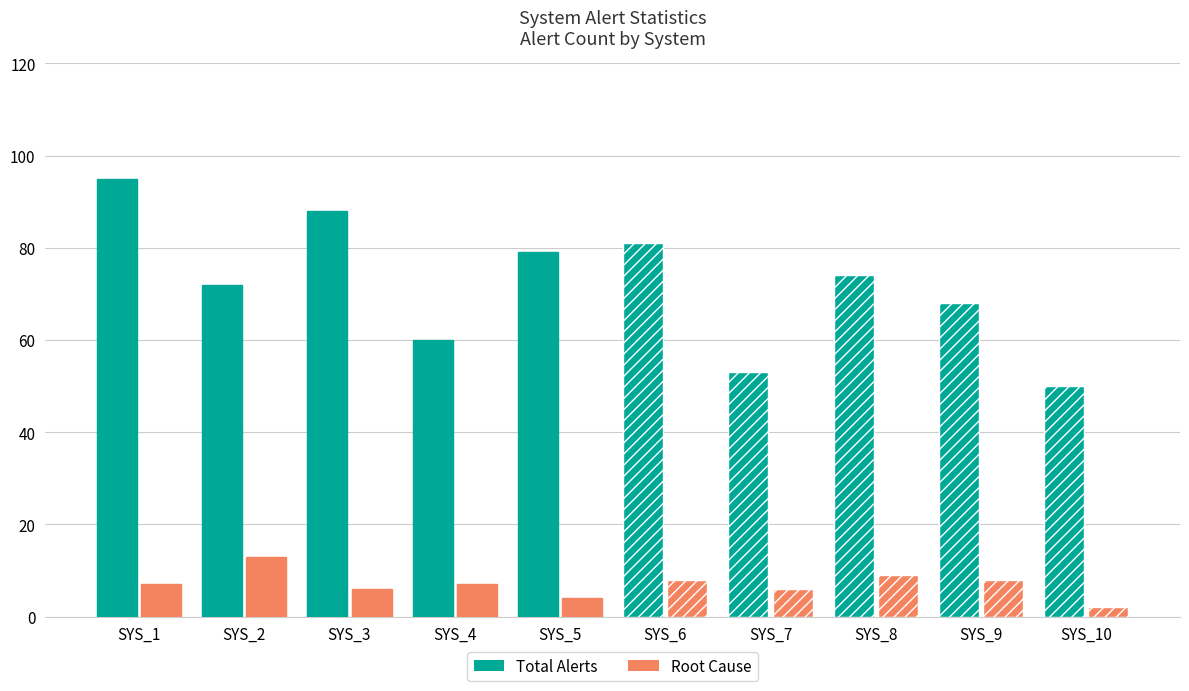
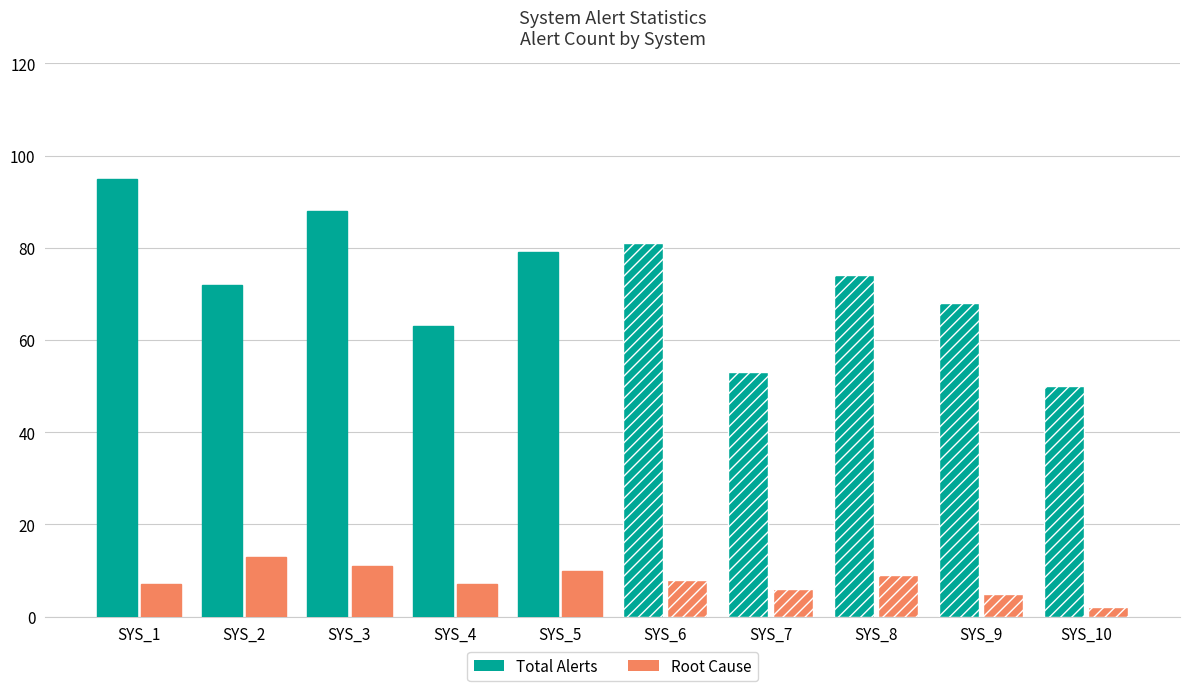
Root Cause, SYS_3: 6 -> 11
Total Alerts, SYS_4: 60 -> 63
Root Cause, SYS_5: 4 -> 10
Root Cause, SYS_9: 8 -> 5
